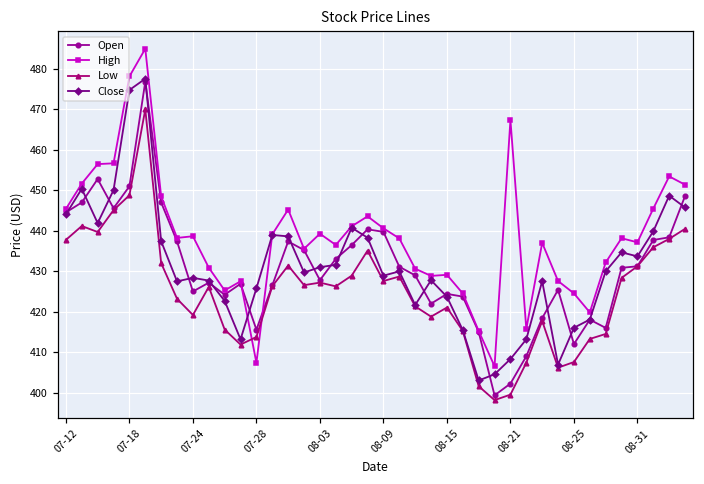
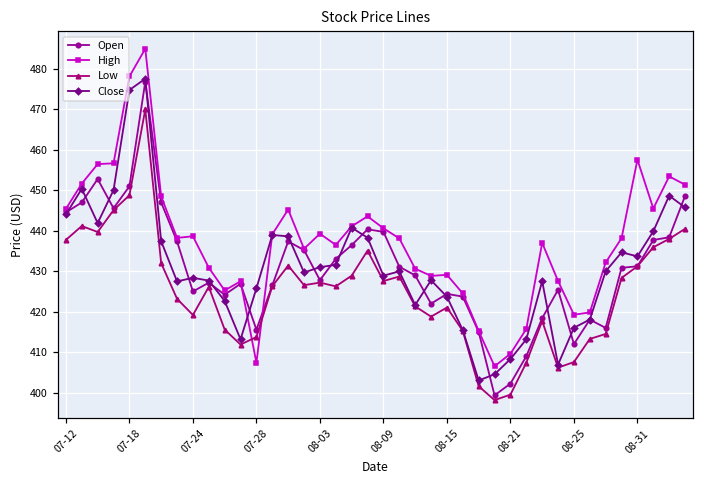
High, 08-21: 467 -> 410
High, 08-25: 425 -> 419
High, 08-31: 437 -> 458
